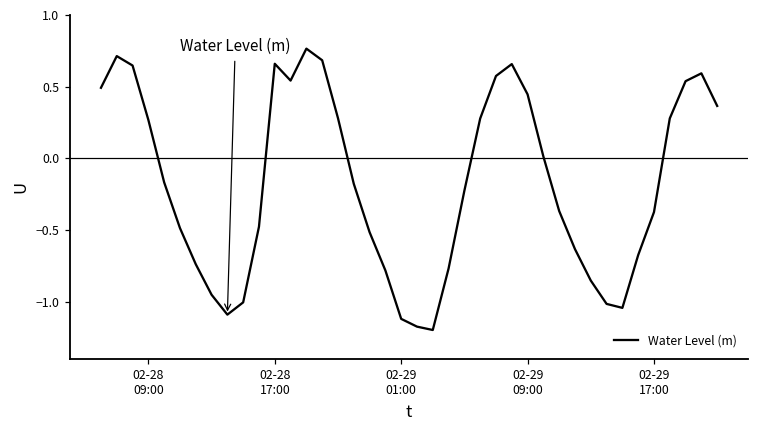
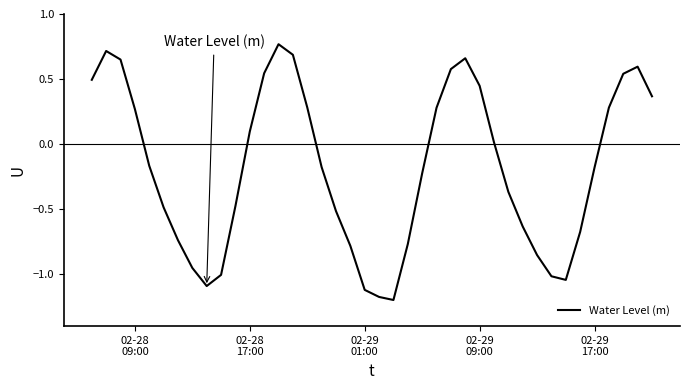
02-28 17:00: 0.66 -> 0.10
02-29 17:00: -0.37 -> -0.18
